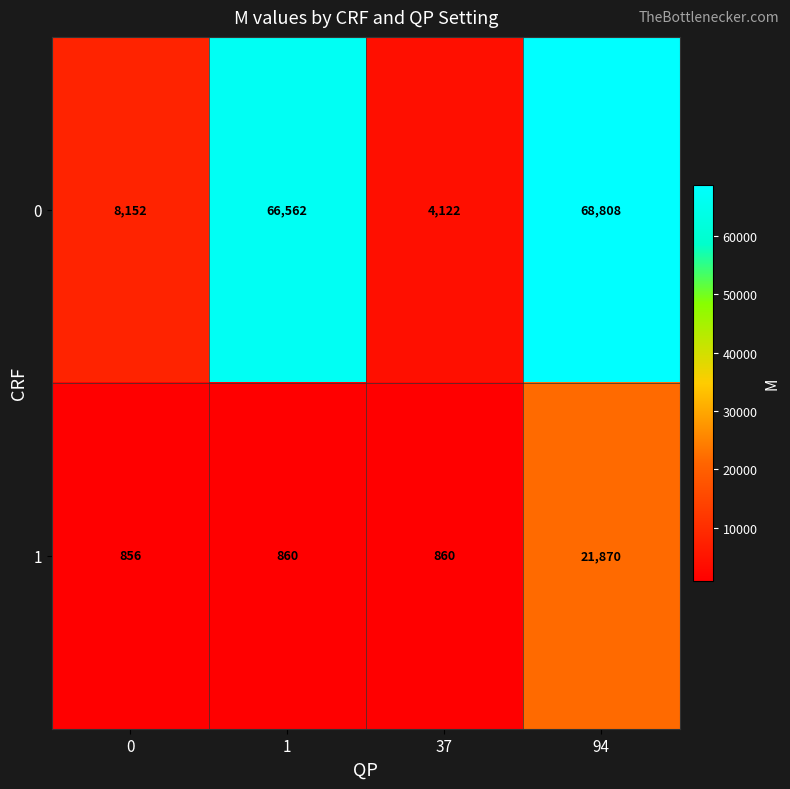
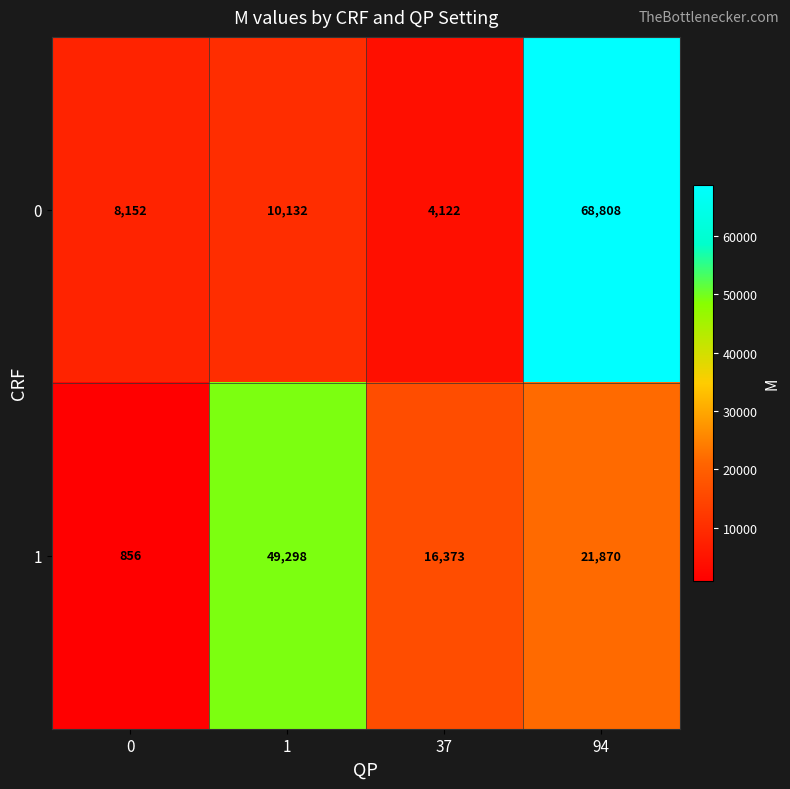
0, 1: 66,562 -> 10,132
1, 1: 860 -> 49,298
1, 37: 860 -> 16,373
